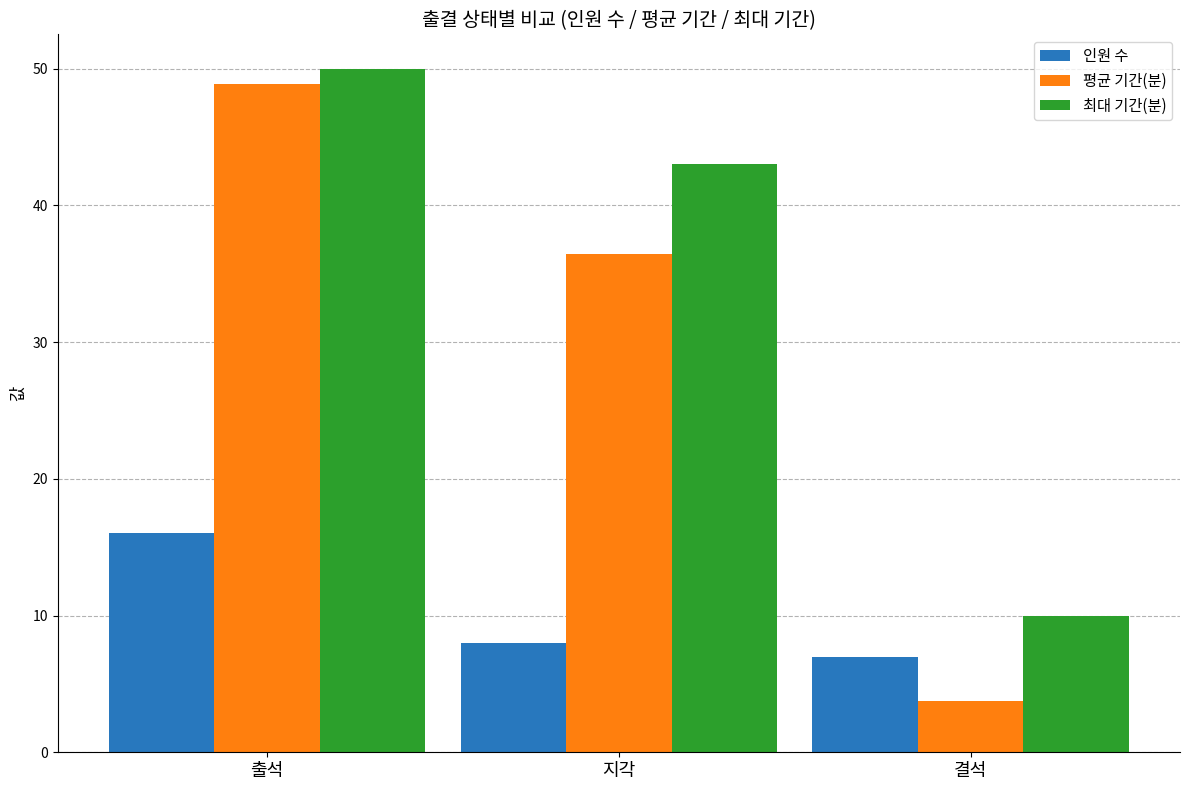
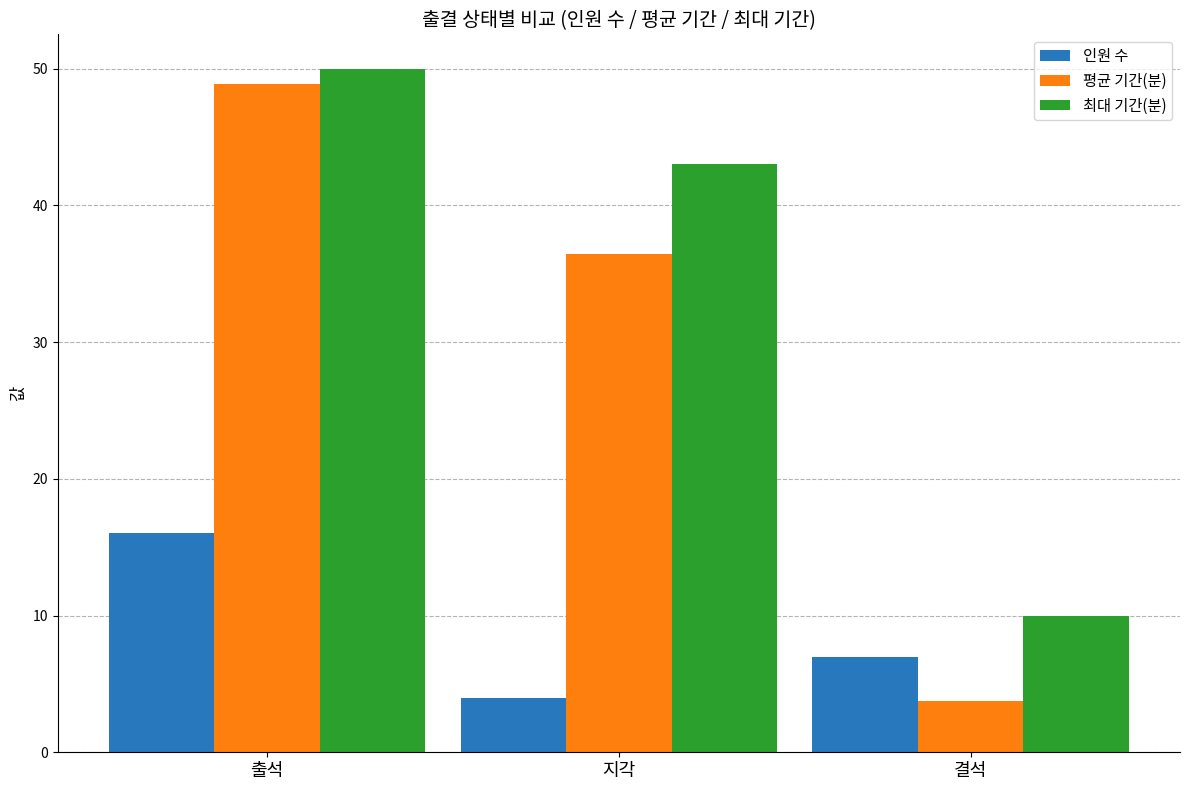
인원 수, 지각: 8 -> 4
